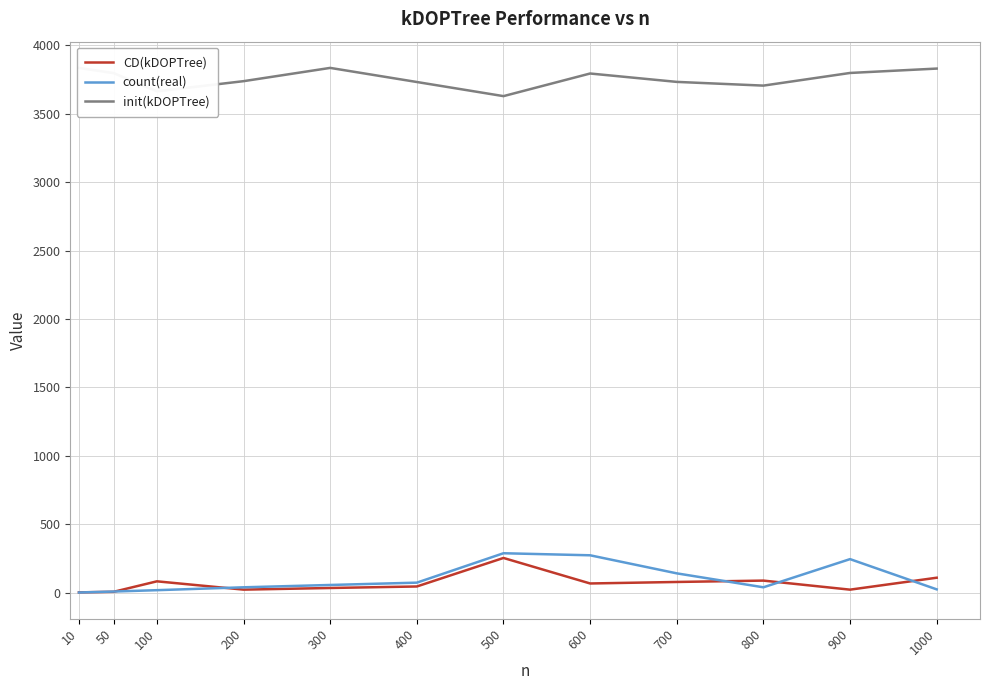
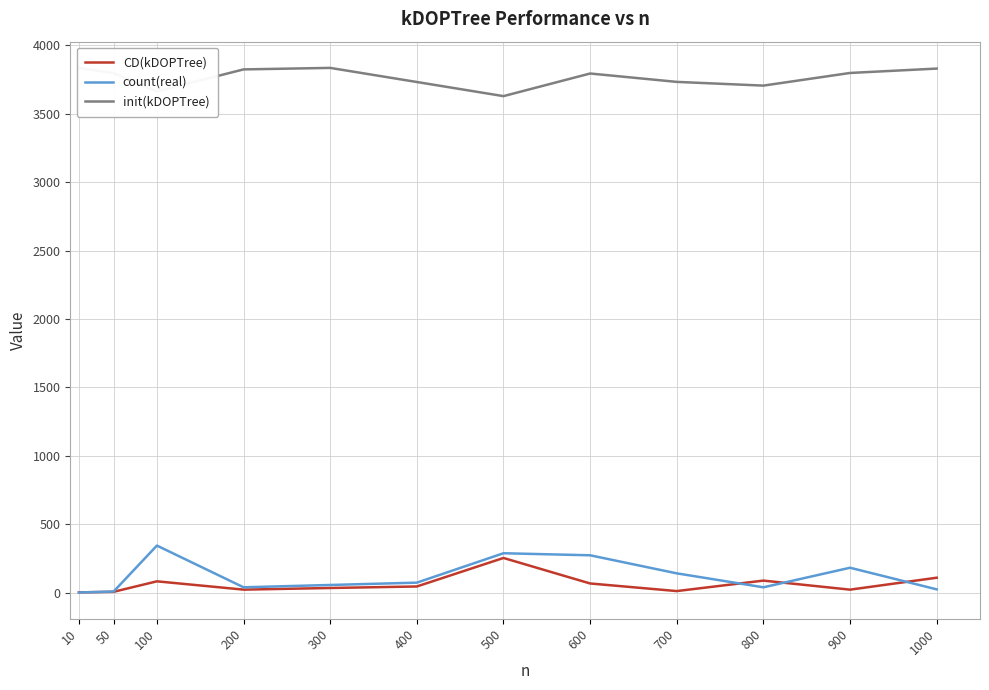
count(real), 100: 20 -> 340
init(kDOPTree), 200: 3740 -> 3830
CD(kDOPTree), 700: 80 -> 10
count(real), 900: 250 -> 180
